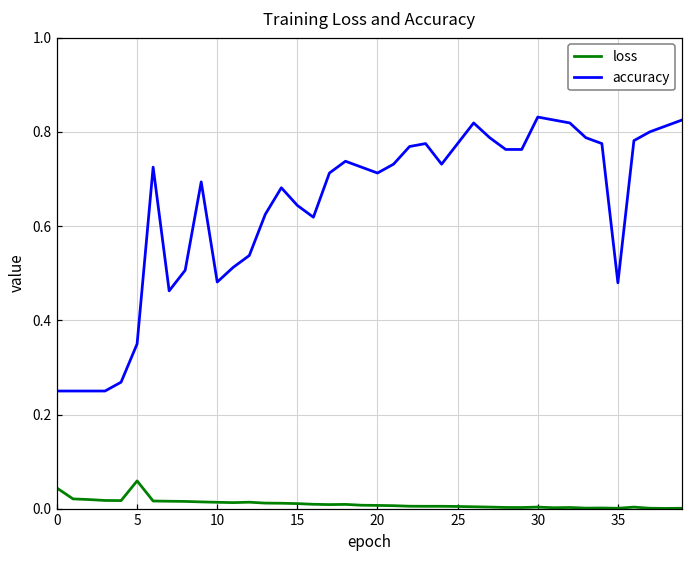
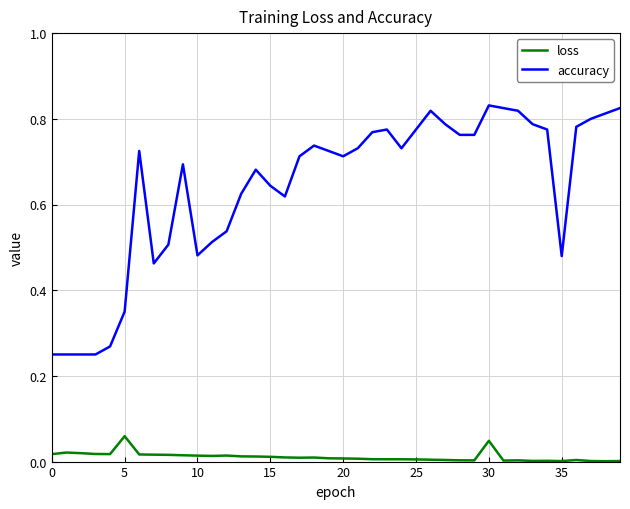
loss, 0: 0.04 -> 0.02
loss, 30: 0.00 -> 0.05
